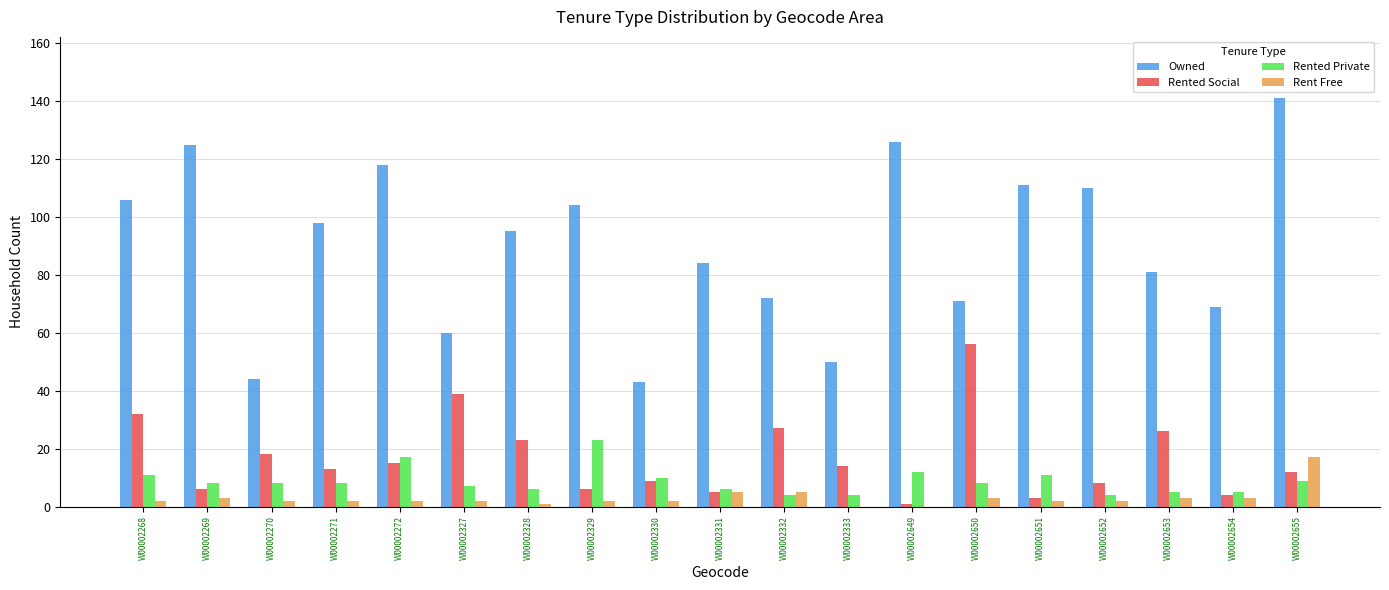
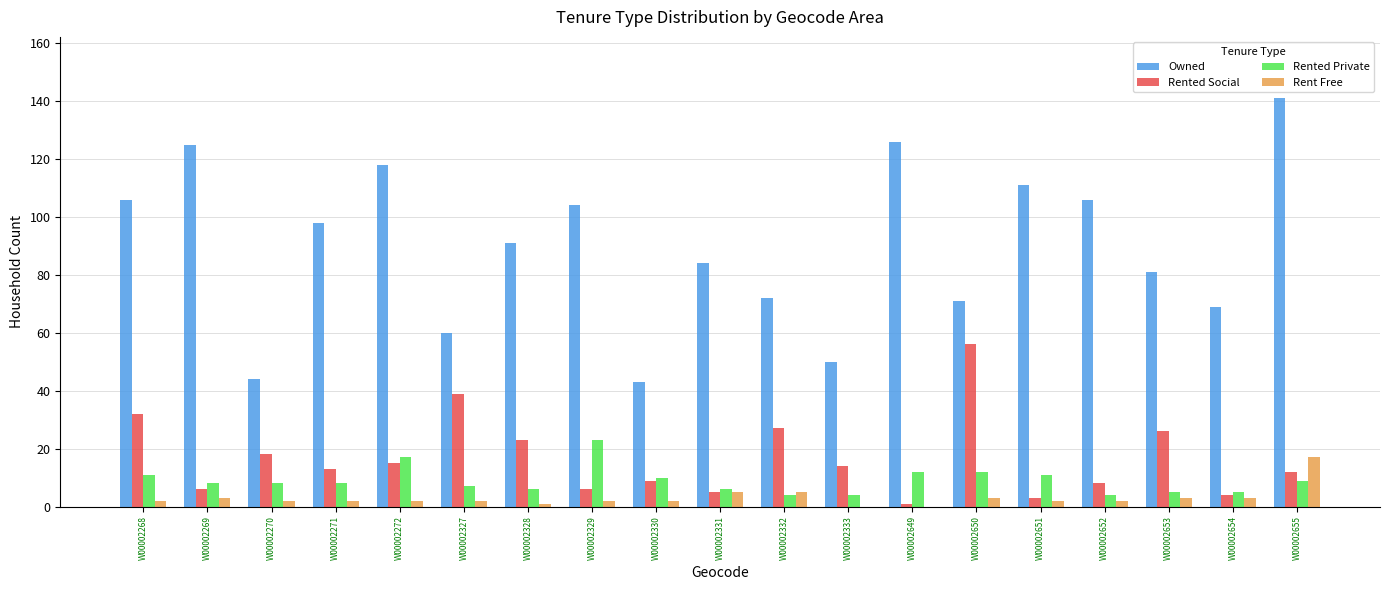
Owned, W00002328: 95 -> 91
Rented Private, W00002650: 8 -> 12
Owned, W00002652: 110 -> 106
